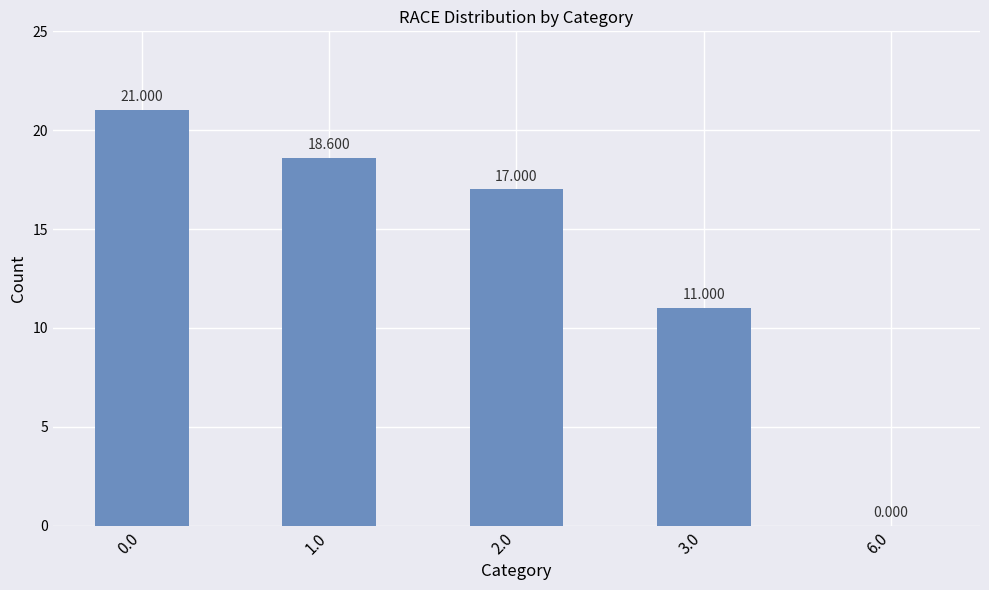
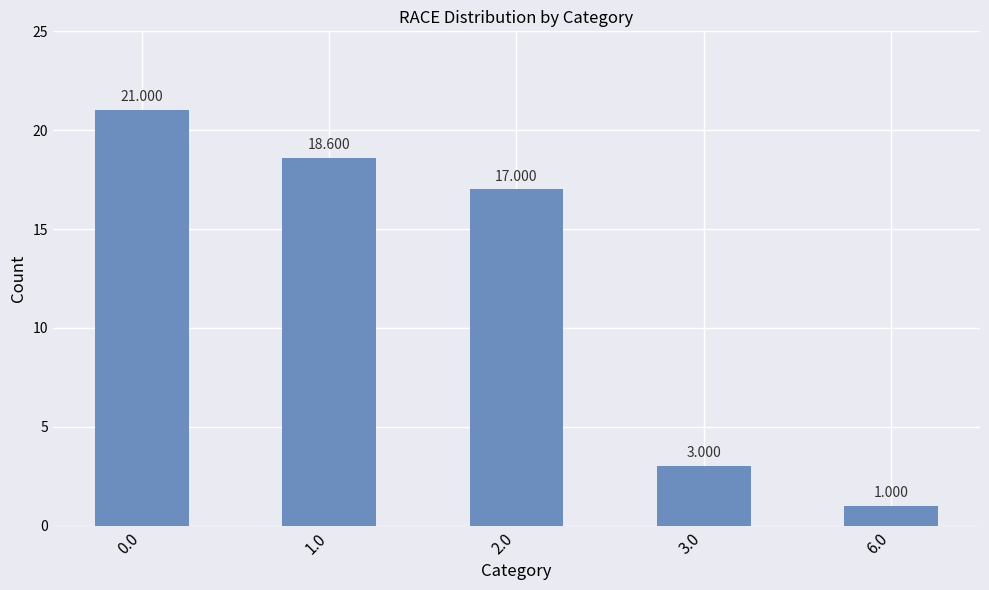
3.0: 11.000 -> 3.000
6.0: 0.000 -> 1.000
